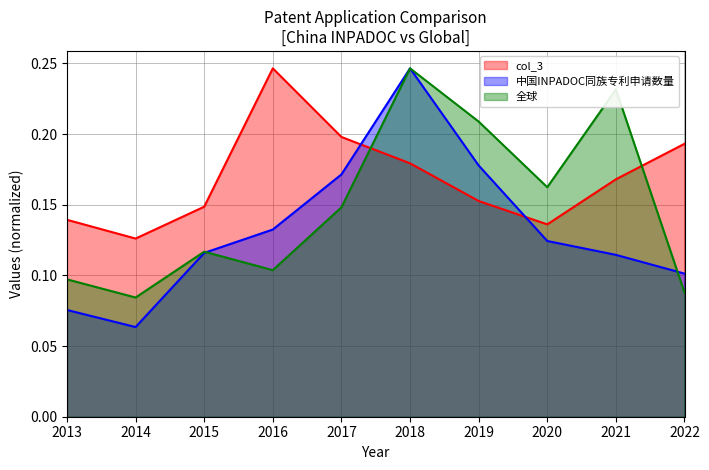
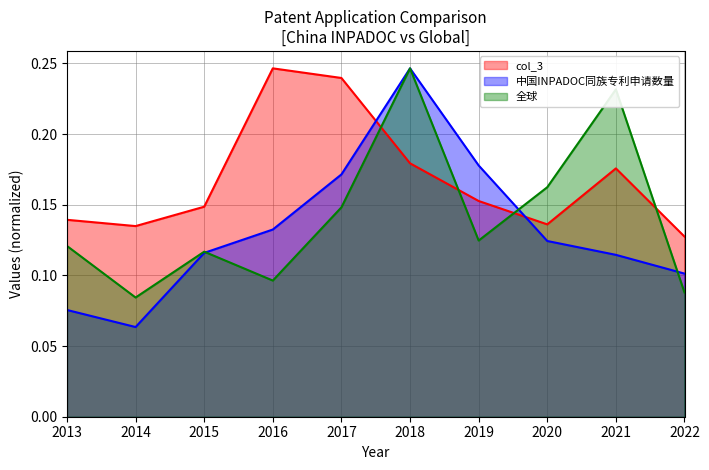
全球, 2013: 0.097 -> 0.121
col_3, 2014: 0.126 -> 0.135
全球, 2016: 0.104 -> 0.096
col_3, 2017: 0.198 -> 0.240
全球, 2019: 0.209 -> 0.125
col_3, 2021: 0.168 -> 0.176
col_3, 2022: 0.193 -> 0.127
